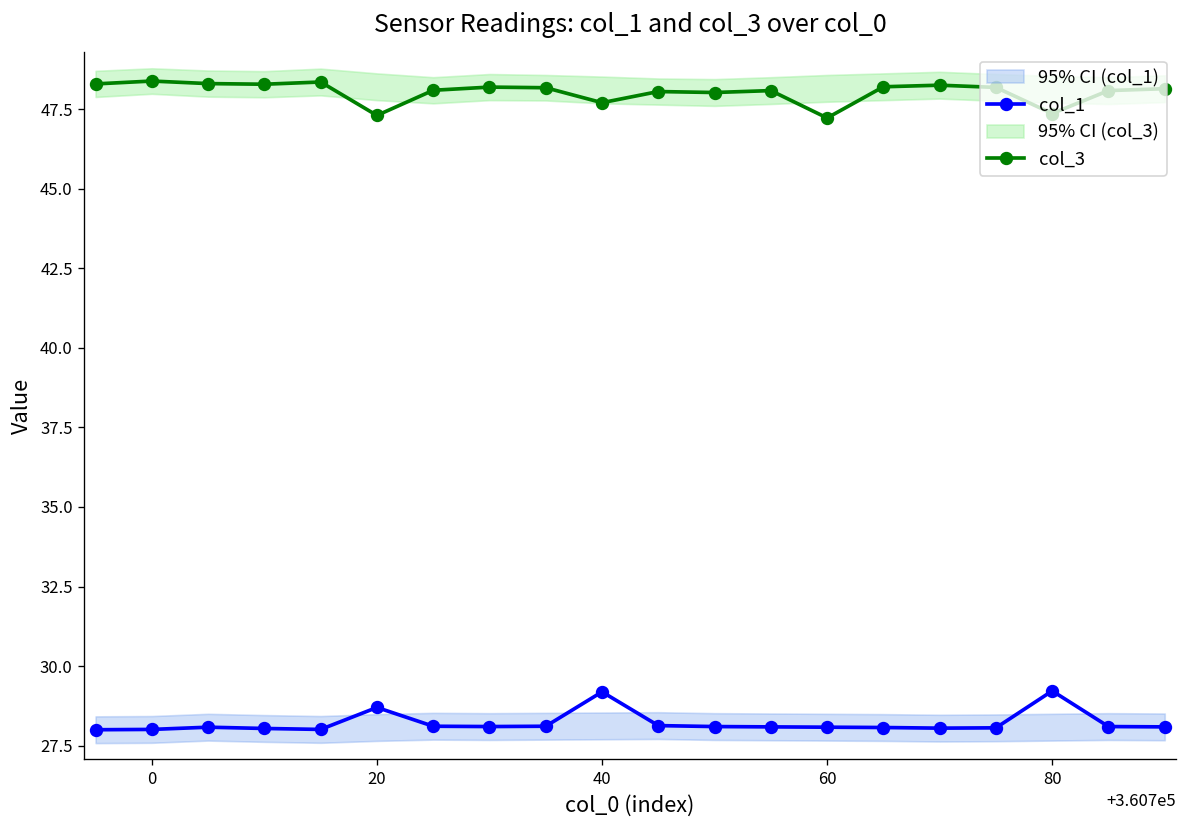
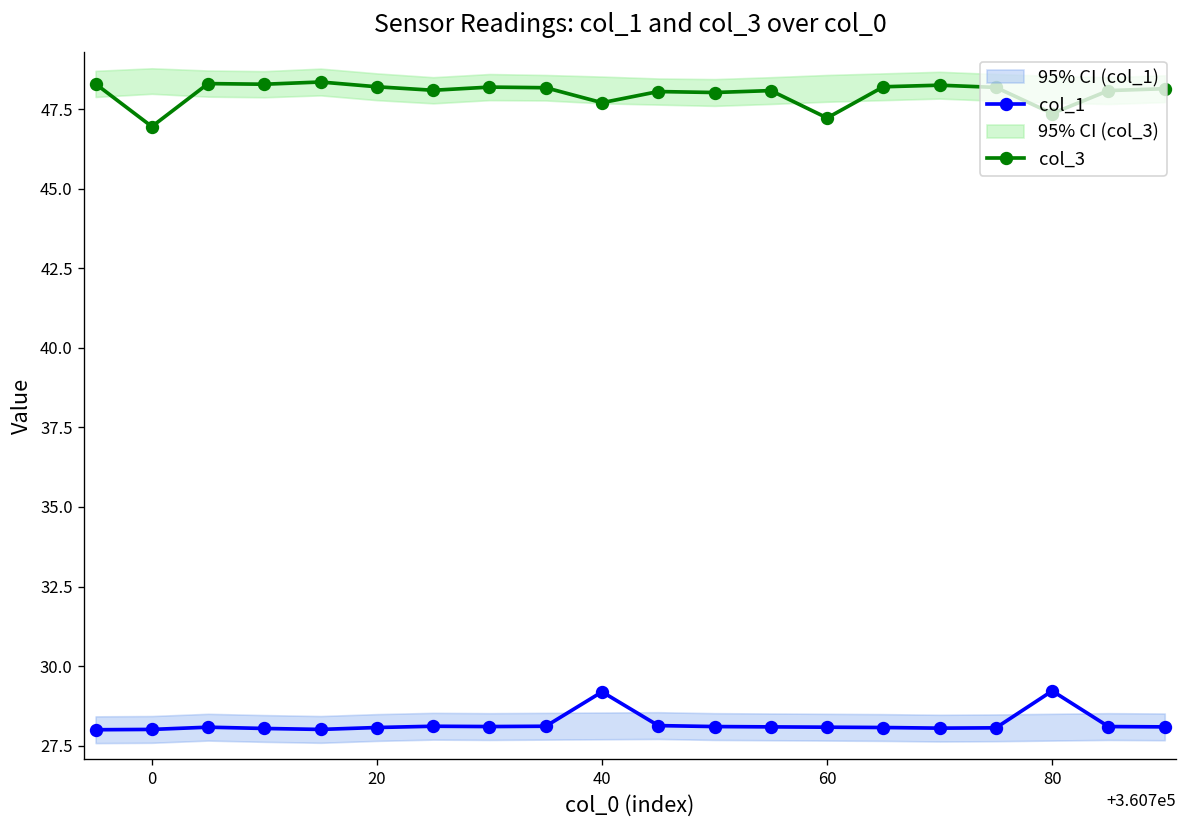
col_3, 0: 48.4 -> 47.0
col_1, 20: 28.7 -> 28.1
col_3, 20: 47.3 -> 48.2
